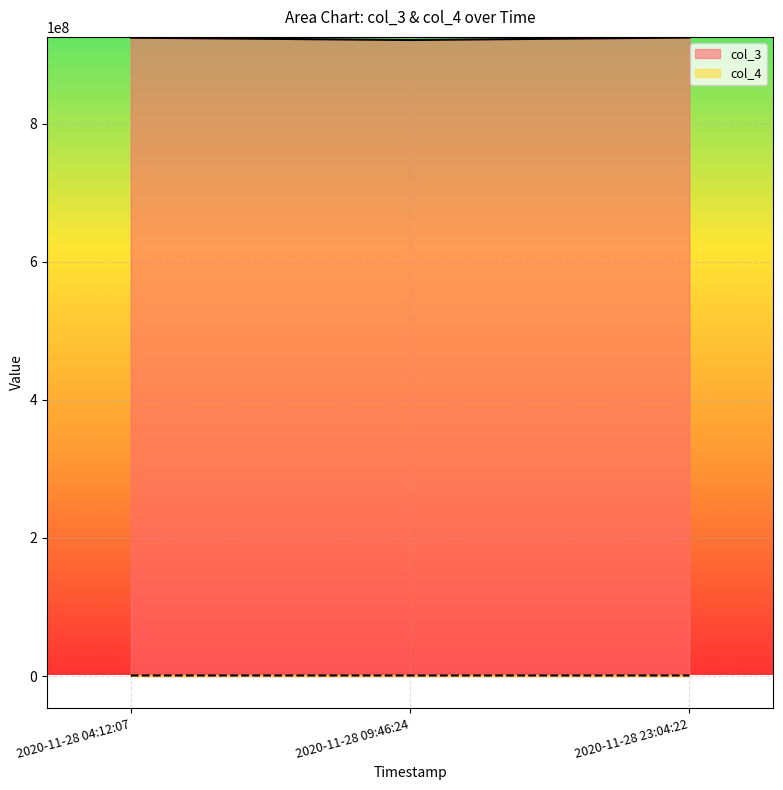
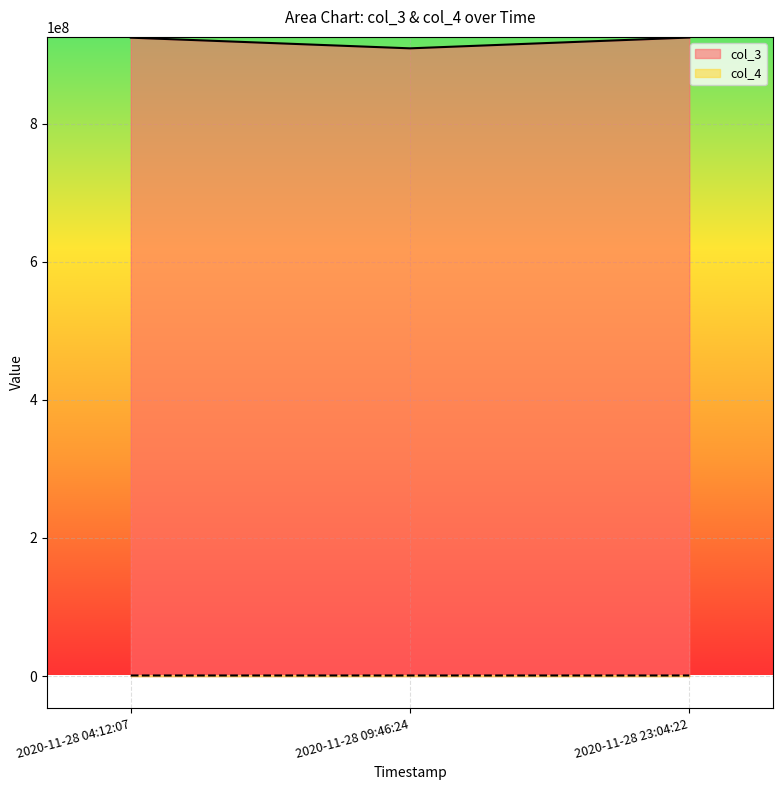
col_3, 2020-11-28 09:46:24: 920000000 -> 910000000
